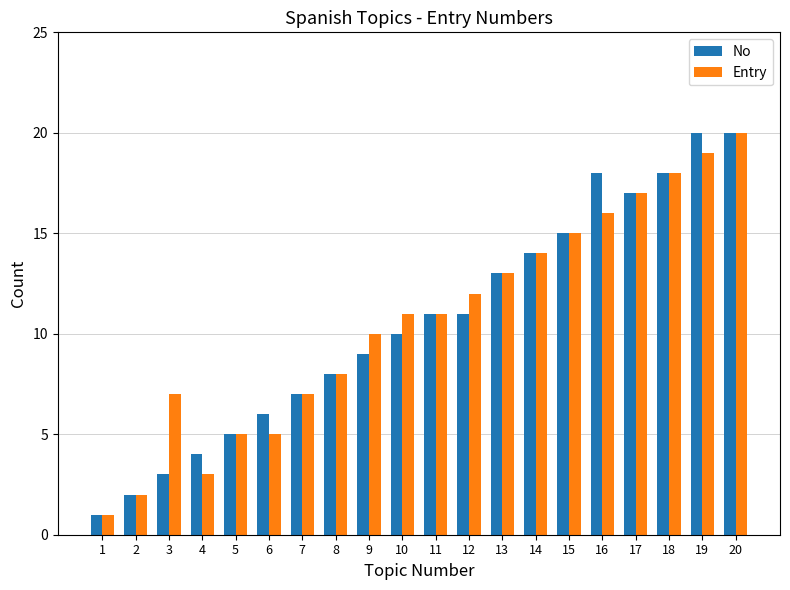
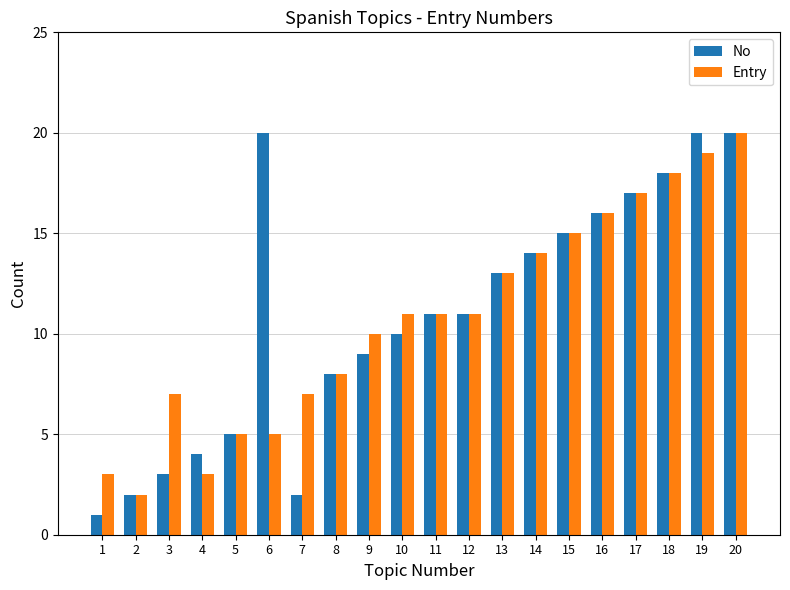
Entry, 1: 1 -> 3
No, 6: 6 -> 20
No, 7: 7 -> 2
Entry, 12: 12 -> 11
No, 16: 18 -> 16
